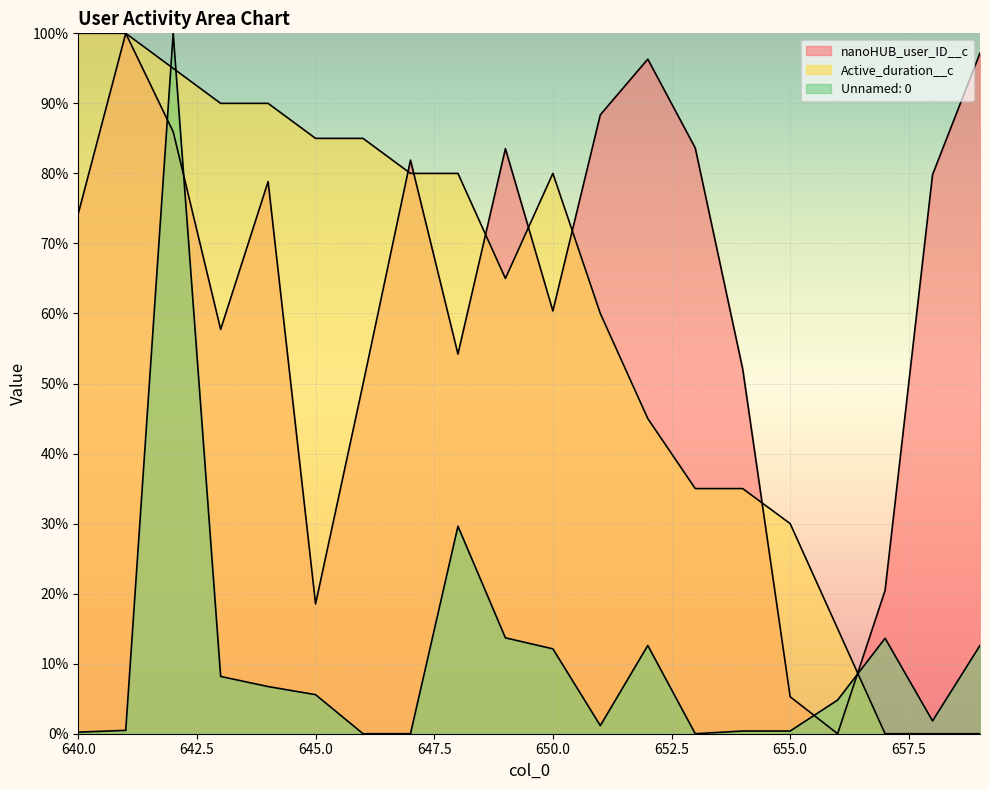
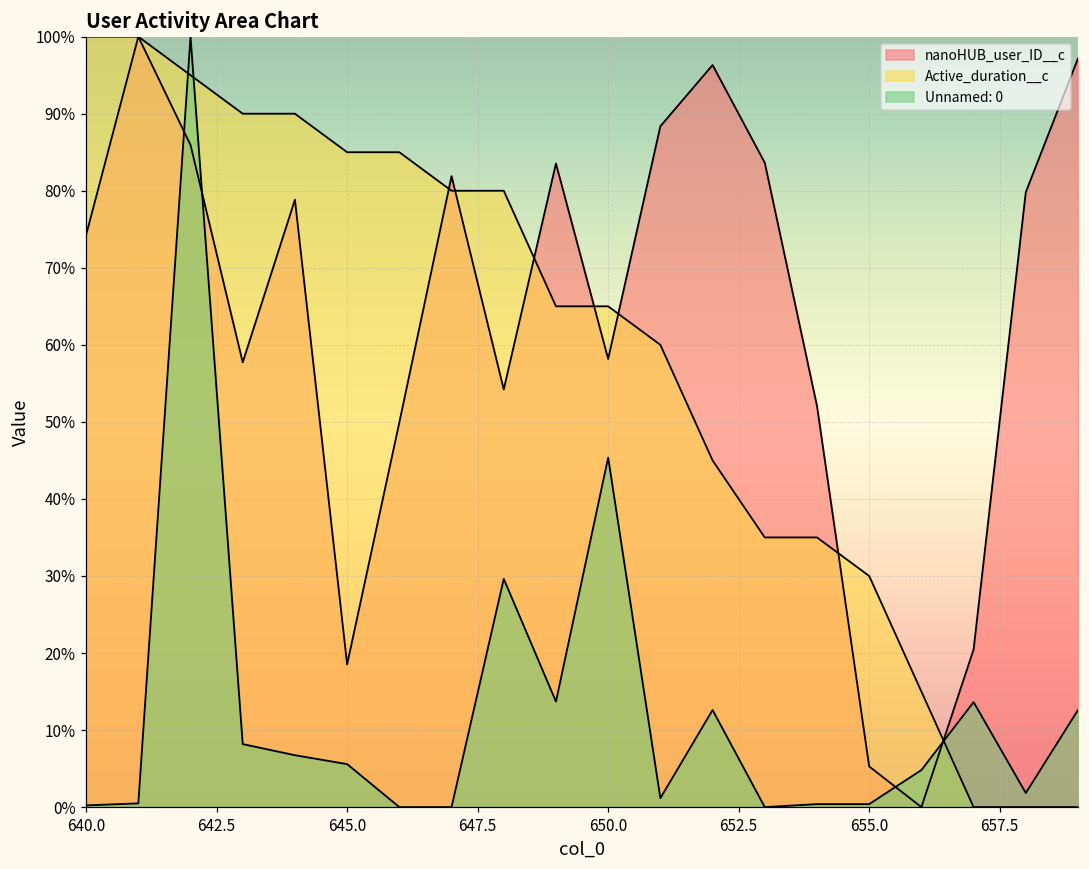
nanoHUB_user_ID__c, 650.0: 60% -> 58%
Active_duration__c, 650.0: 80% -> 65%
Unnamed: 0, 650.0: 12% -> 45%
